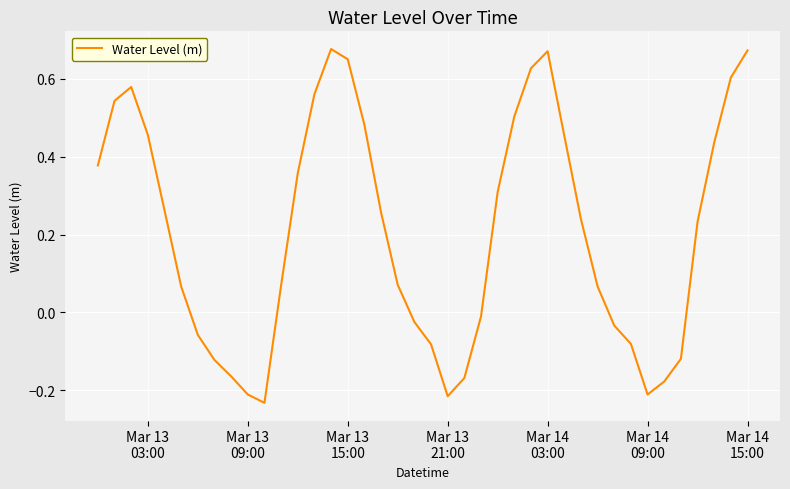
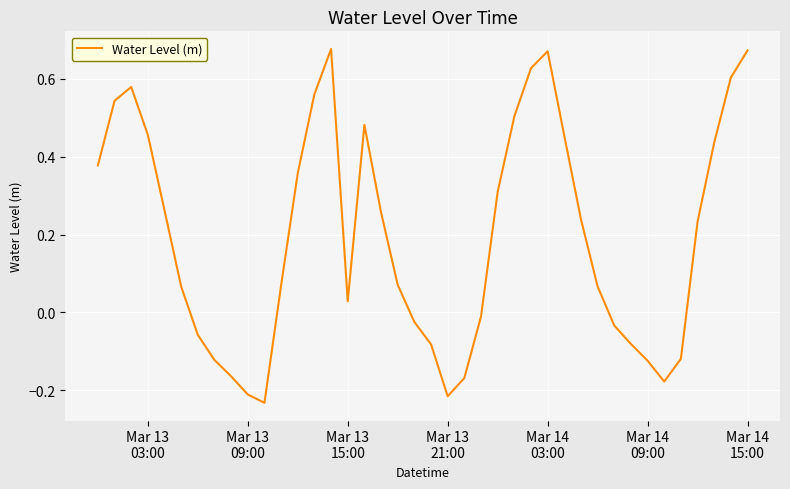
Mar 13 15:00: 0.65 -> 0.03
Mar 14 09:00: -0.21 -> -0.12
